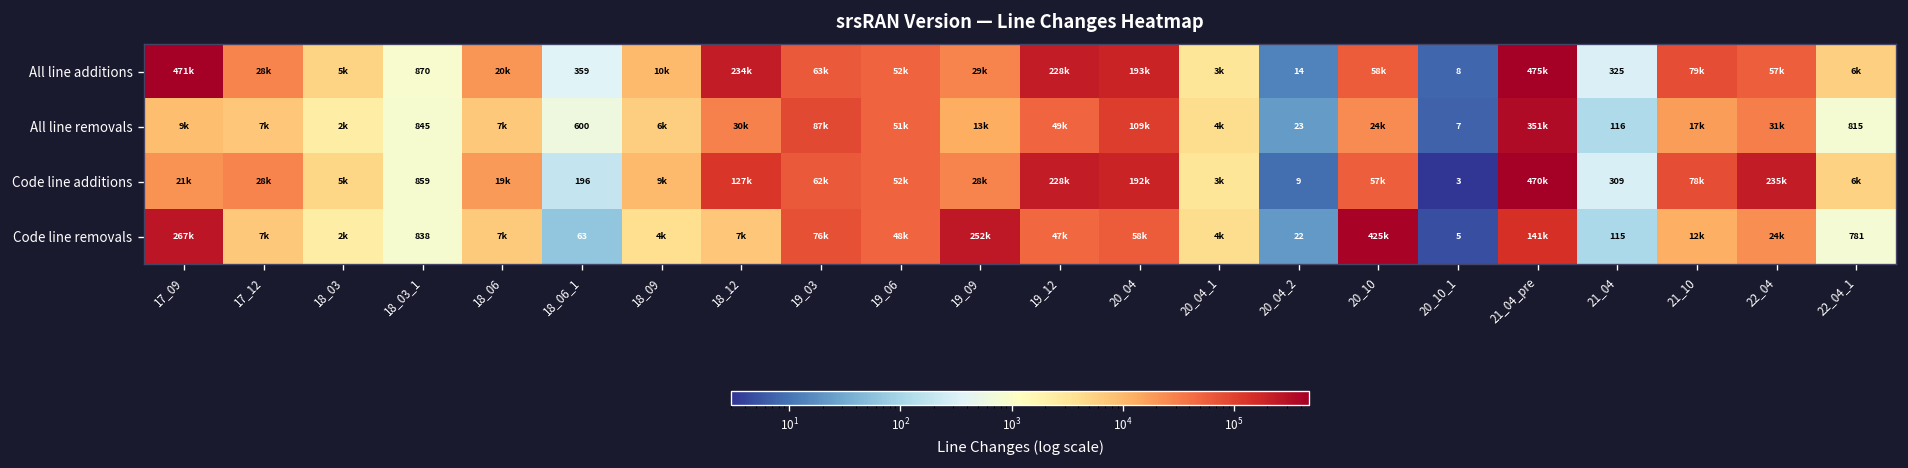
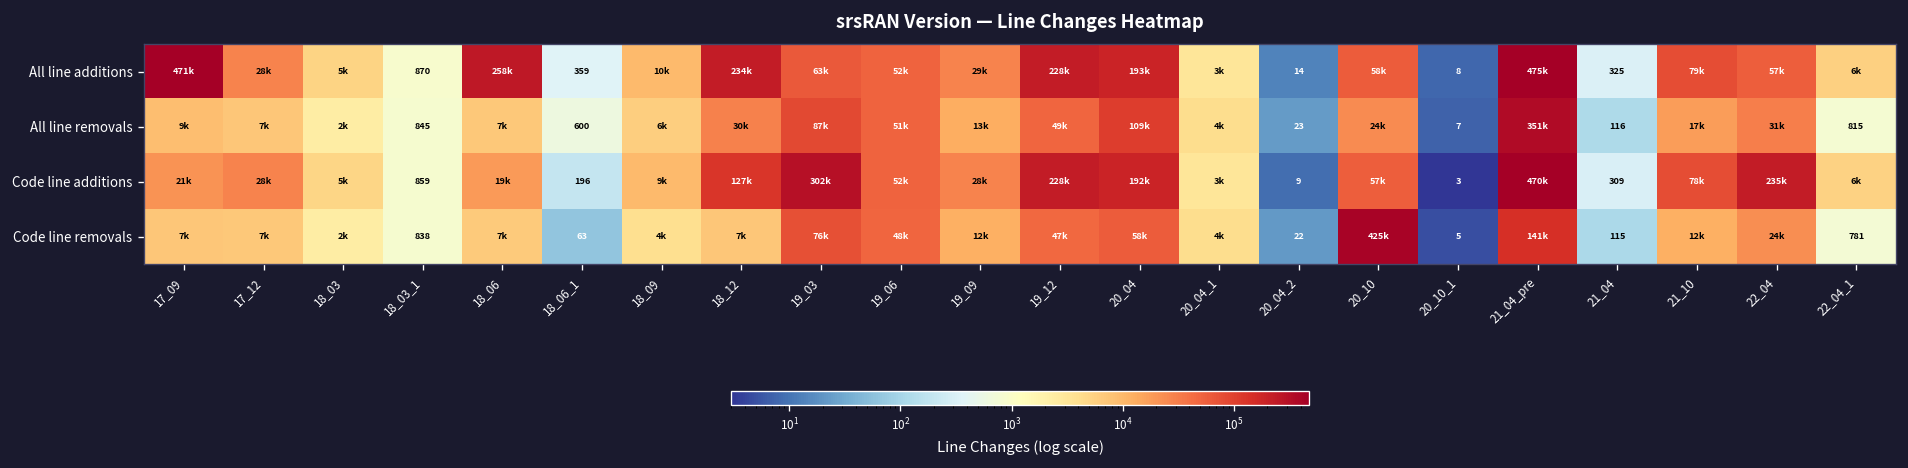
All line additions, 18_06: 20k -> 258k
Code line additions, 19_03: 62k -> 302k
Code line removals, 17_09: 267k -> 7k
Code line removals, 19_09: 252k -> 12k
